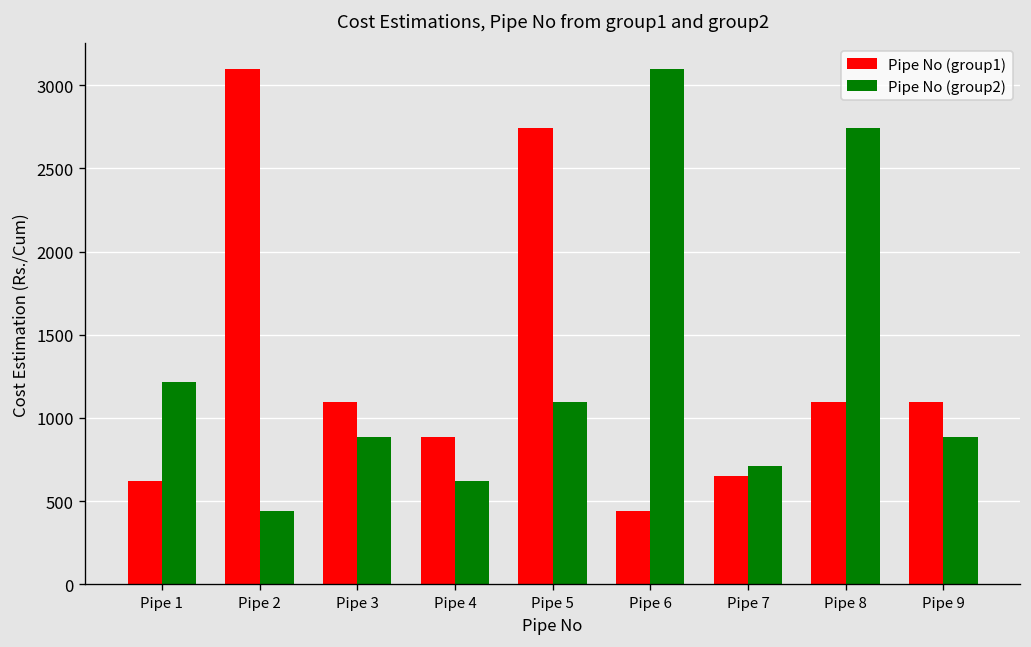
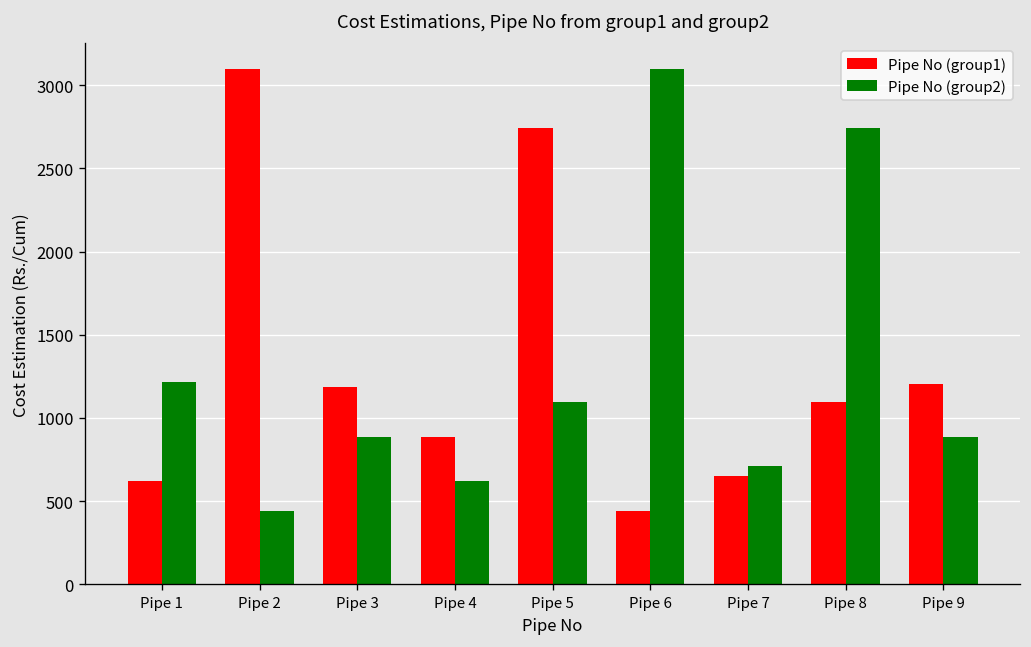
Pipe No (group1), Pipe 3: 1100 -> 1190
Pipe No (group1), Pipe 9: 1100 -> 1200
